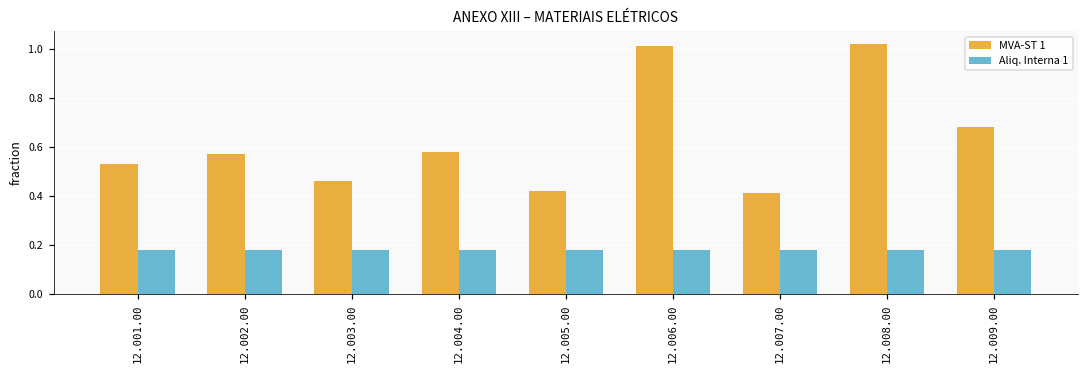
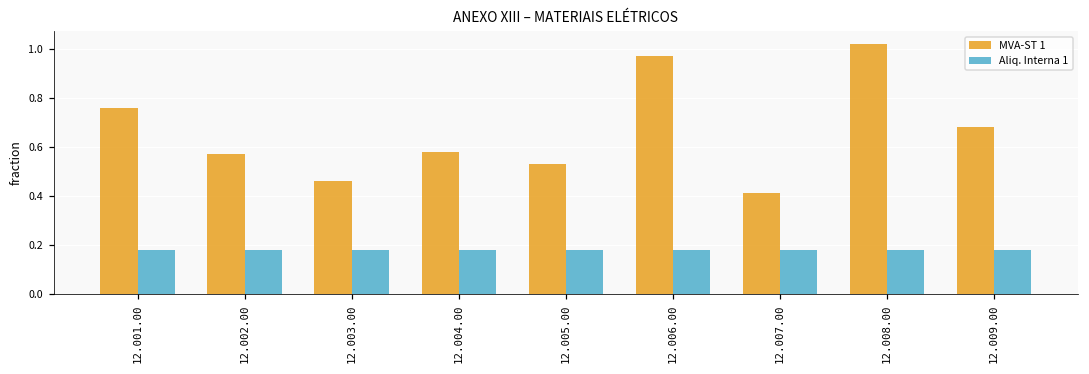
MVA-ST 1, 12.001.00: 0.53 -> 0.76
MVA-ST 1, 12.005.00: 0.42 -> 0.53
MVA-ST 1, 12.006.00: 1.01 -> 0.97
